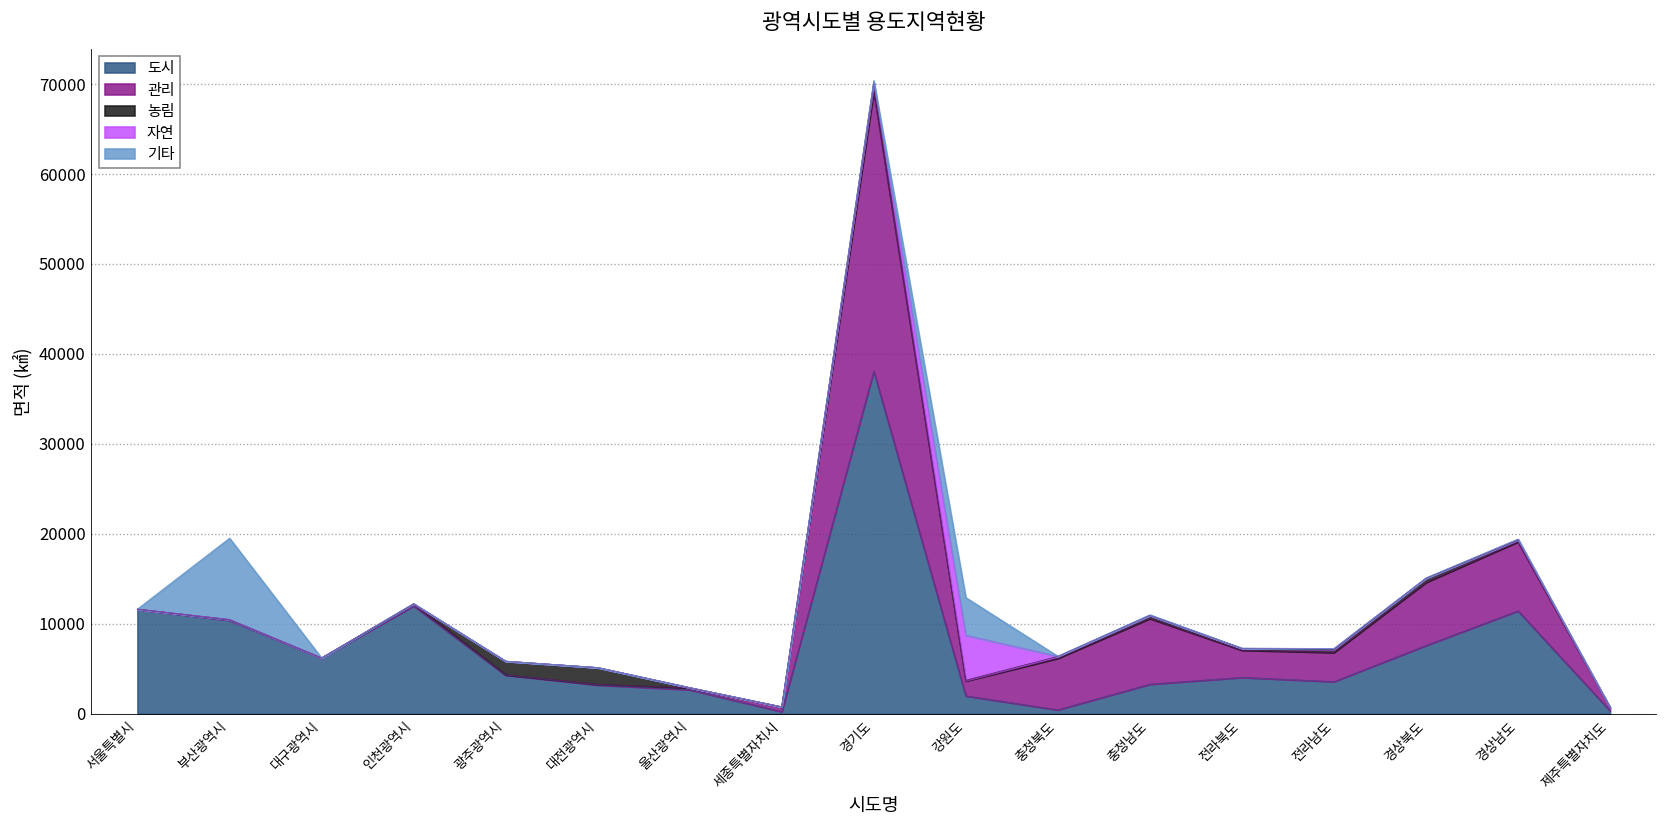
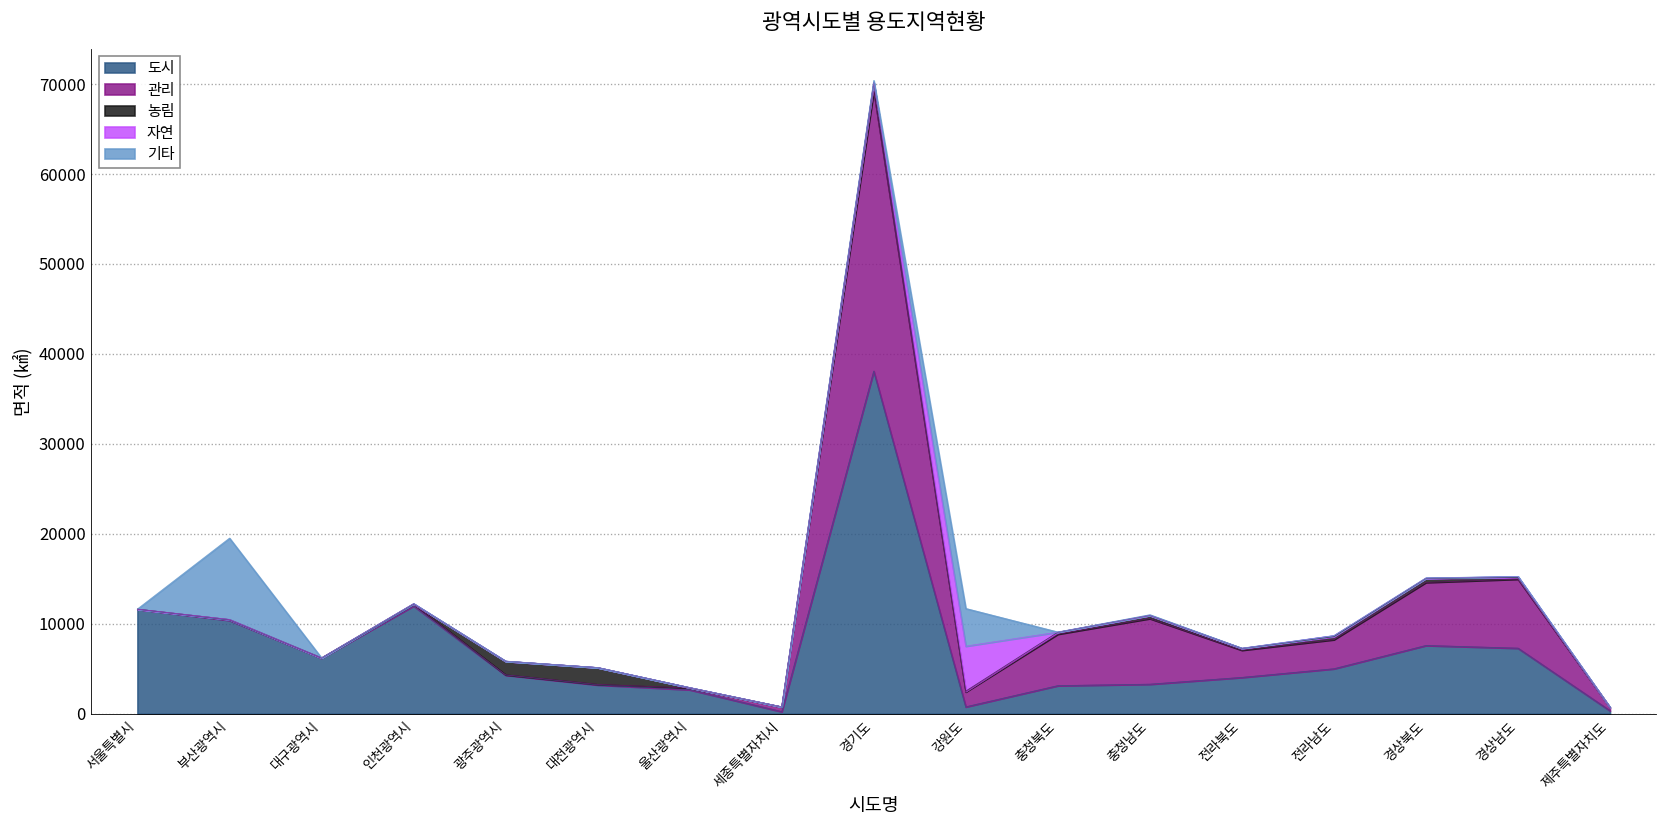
도시, 강원도: 2000 -> 1000
도시, 충청북도: 0 -> 3000
도시, 전라남도: 4000 -> 5000
도시, 경상남도: 11000 -> 7000
